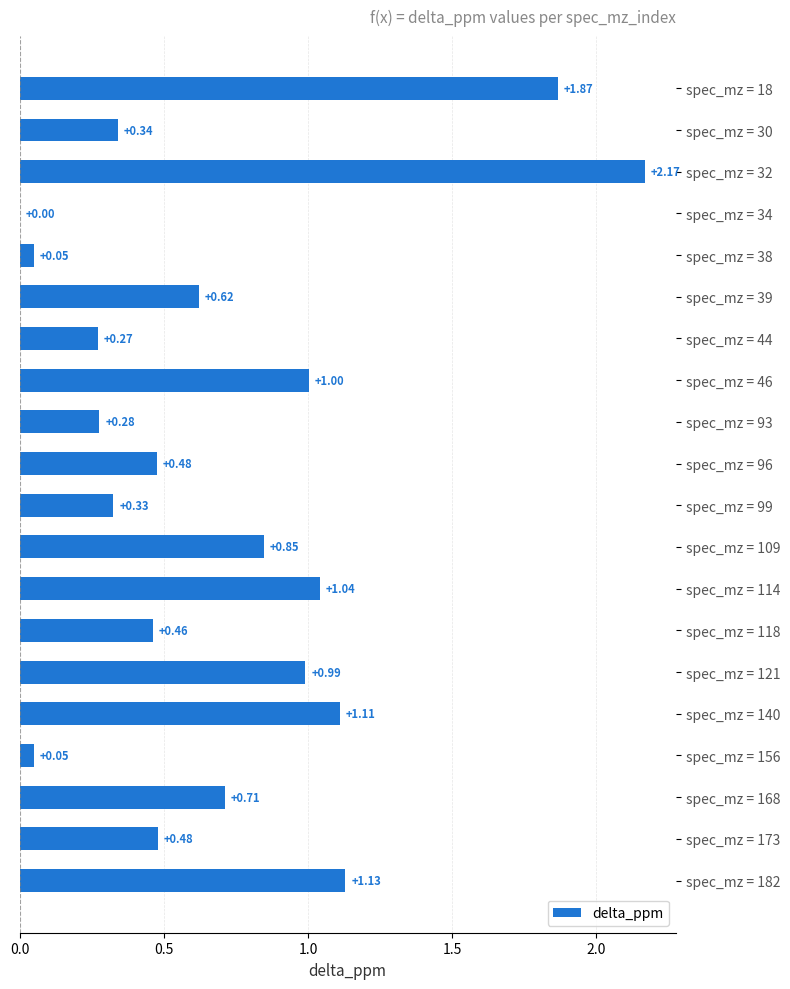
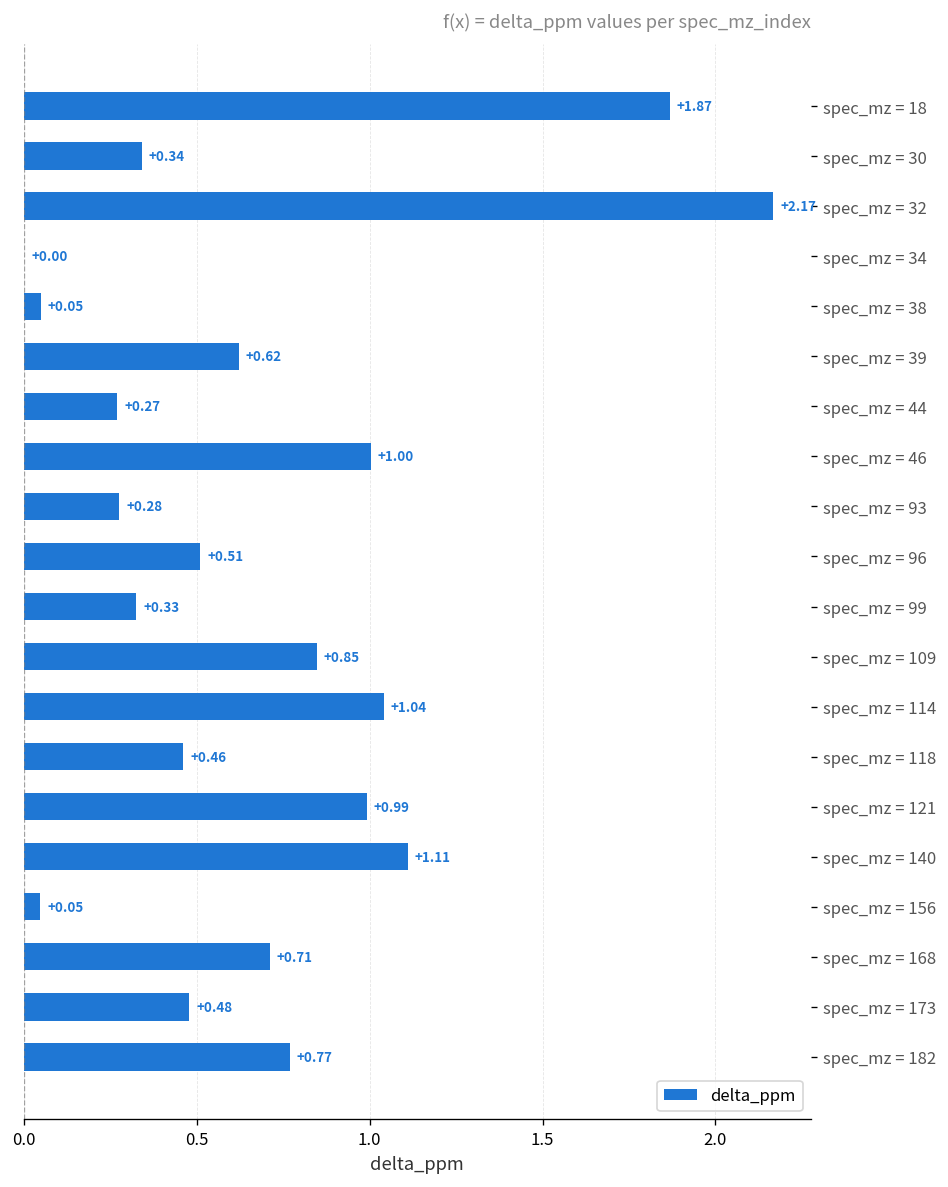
spec_mz = 96: +0.48 -> +0.51
spec_mz = 182: +1.13 -> +0.77
